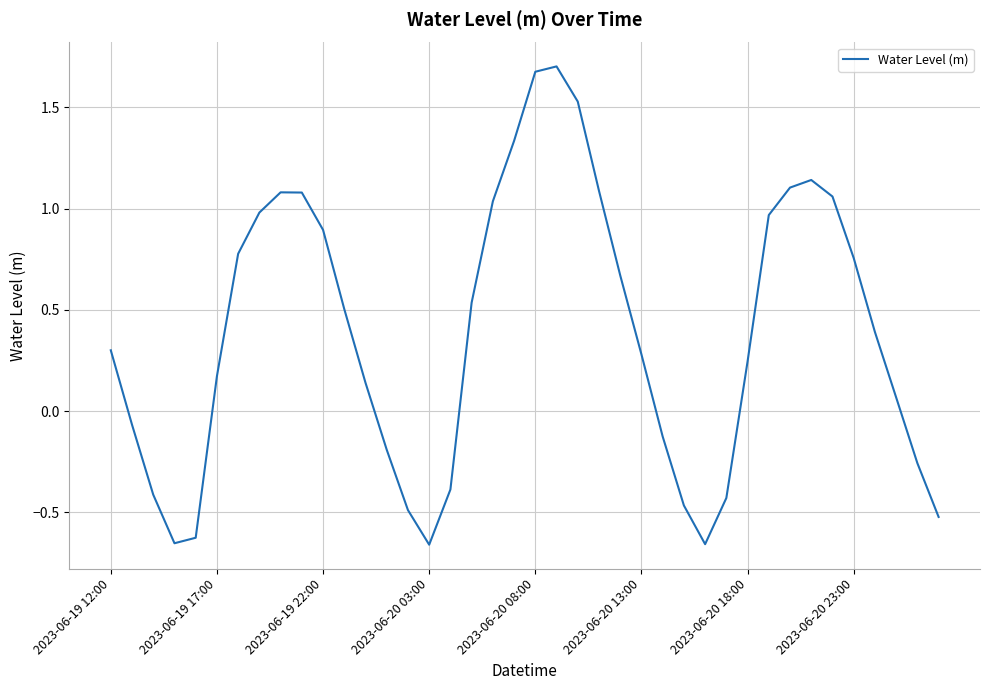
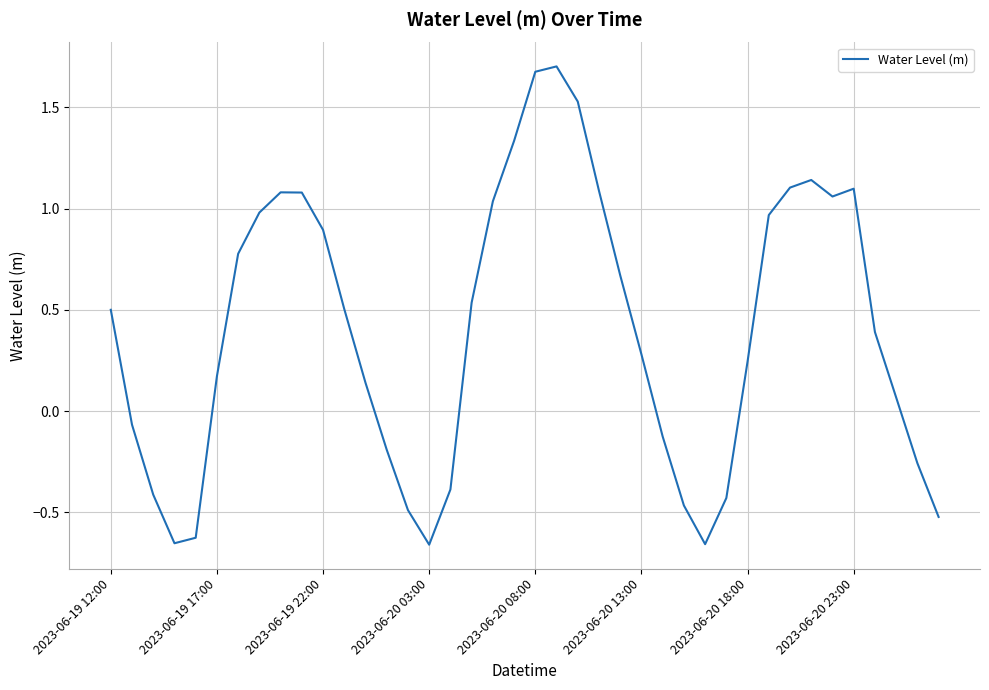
2023-06-19 12:00: 0.30 -> 0.50
2023-06-20 23:00: 0.76 -> 1.10
